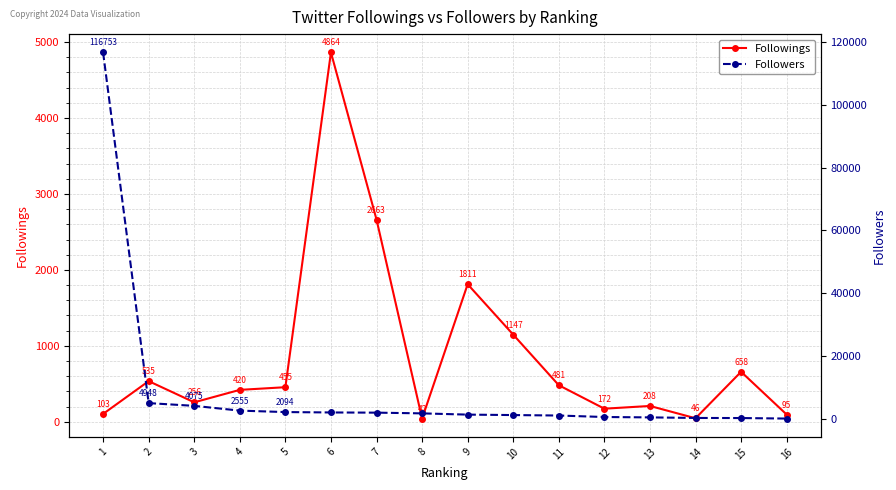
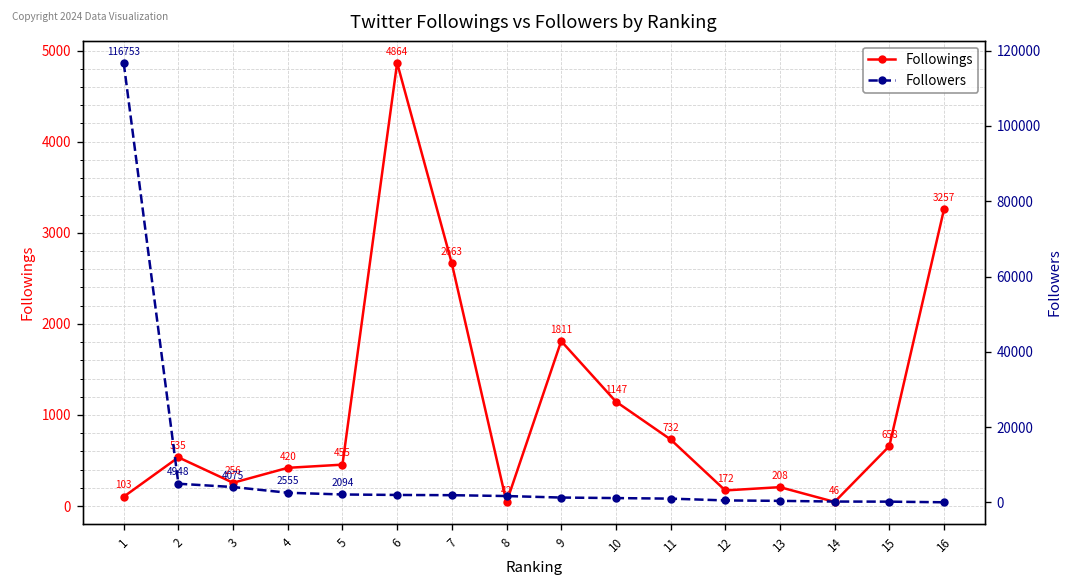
Followings, 11: 481 -> 732
Followings, 16: 95 -> 3257
